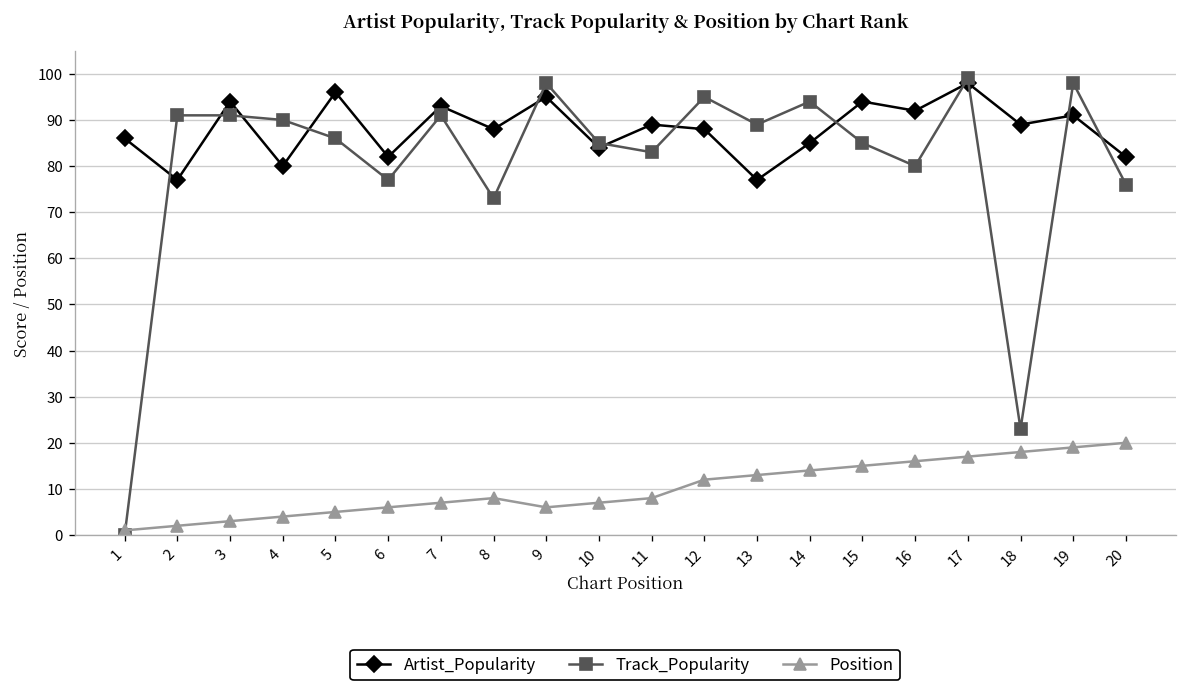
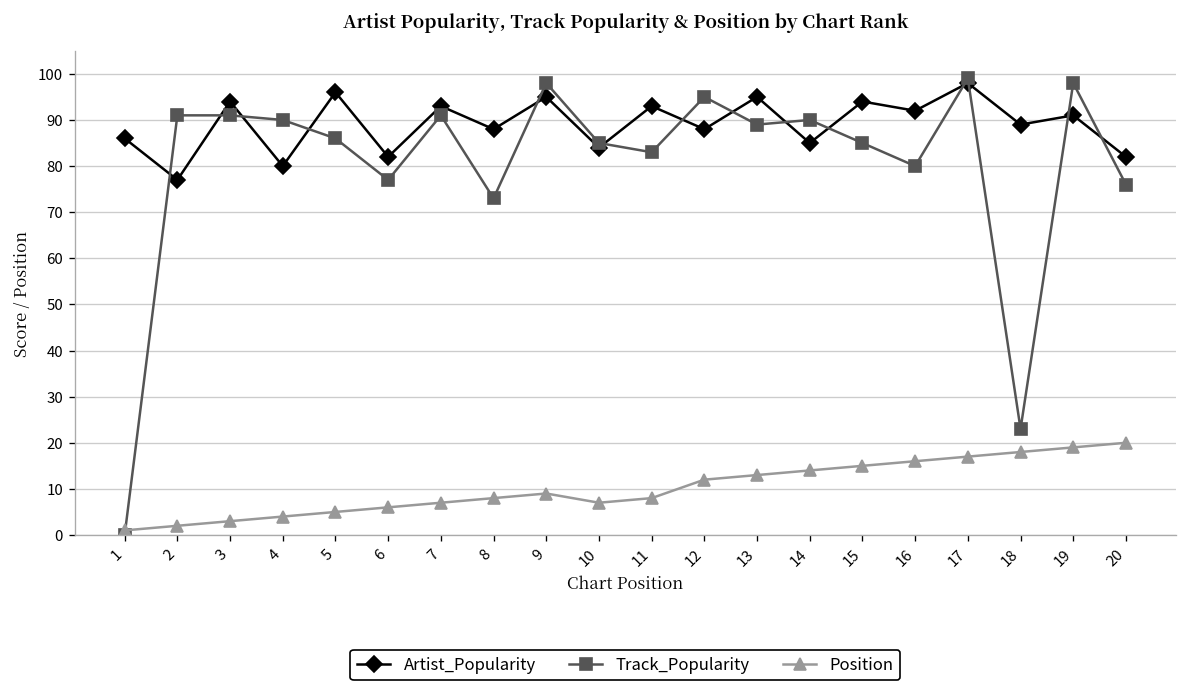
Position, 9: 6 -> 9
Artist_Popularity, 11: 89 -> 93
Artist_Popularity, 13: 77 -> 95
Track_Popularity, 14: 94 -> 90
